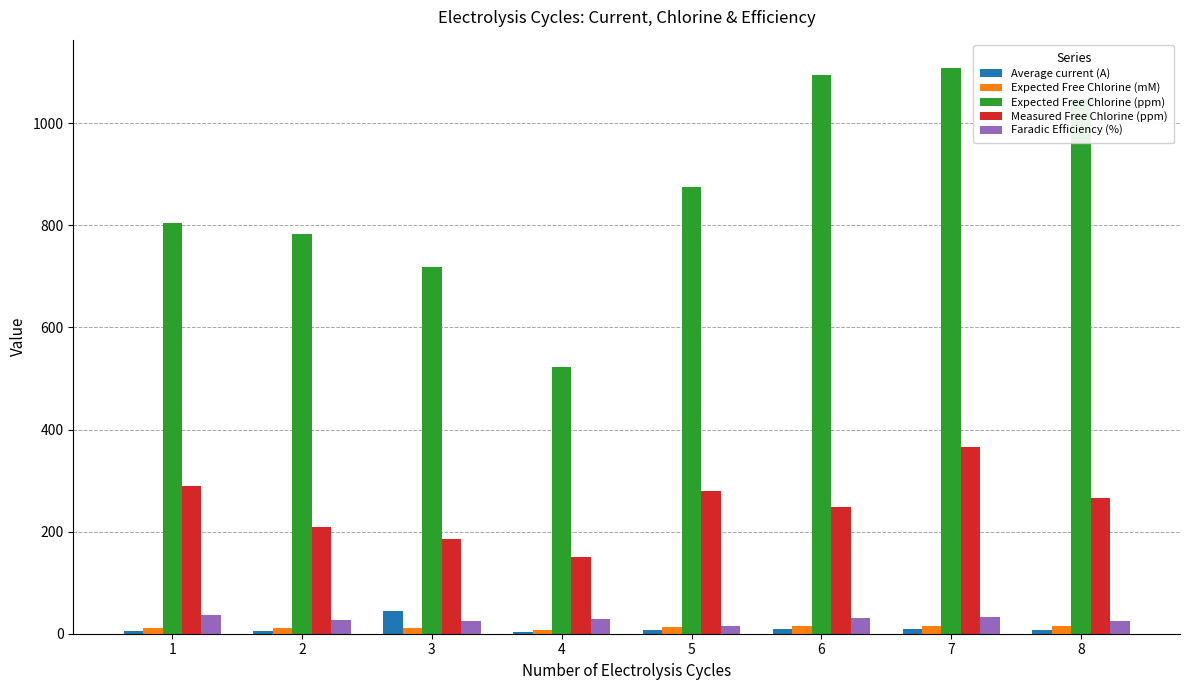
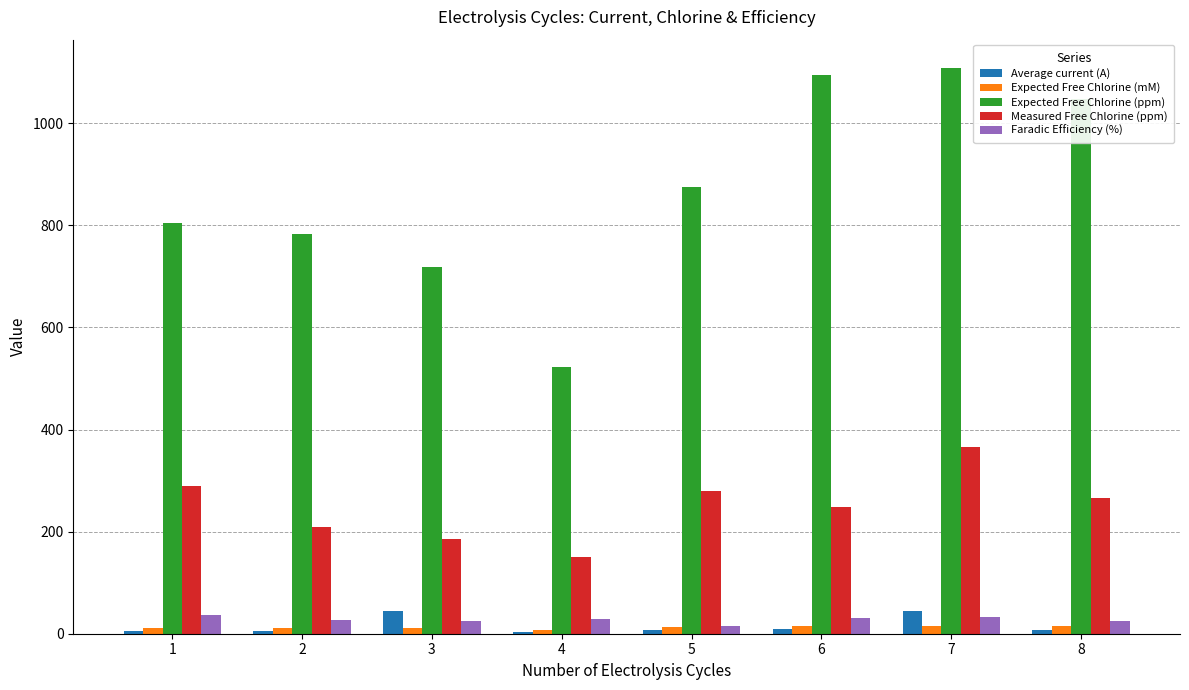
Average current (A), 7: 10 -> 50
